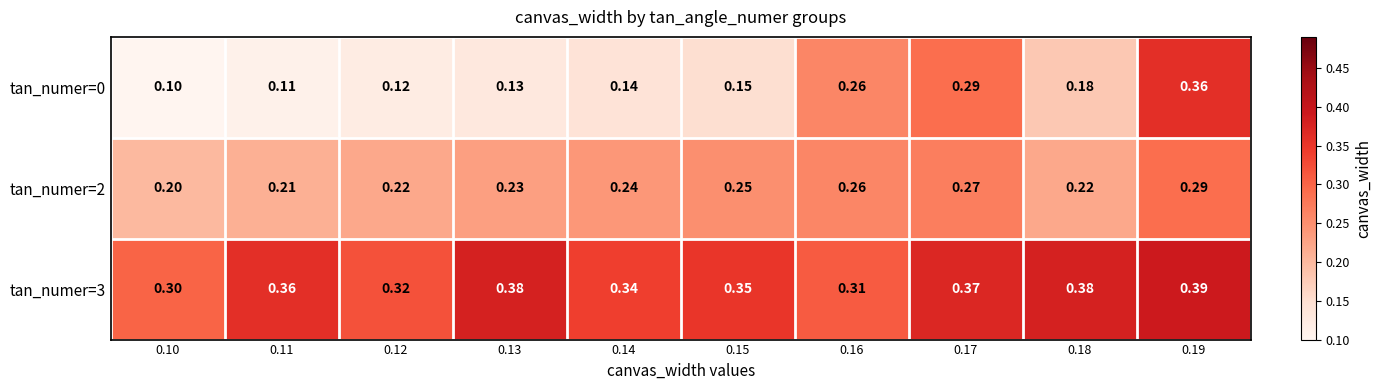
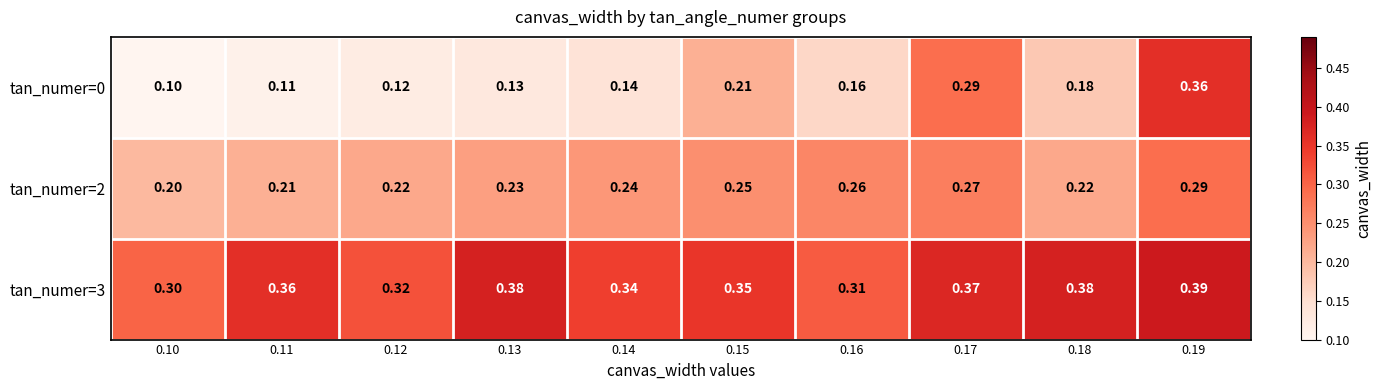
tan_numer=0, 0.15: 0.15 -> 0.21
tan_numer=0, 0.16: 0.26 -> 0.16
